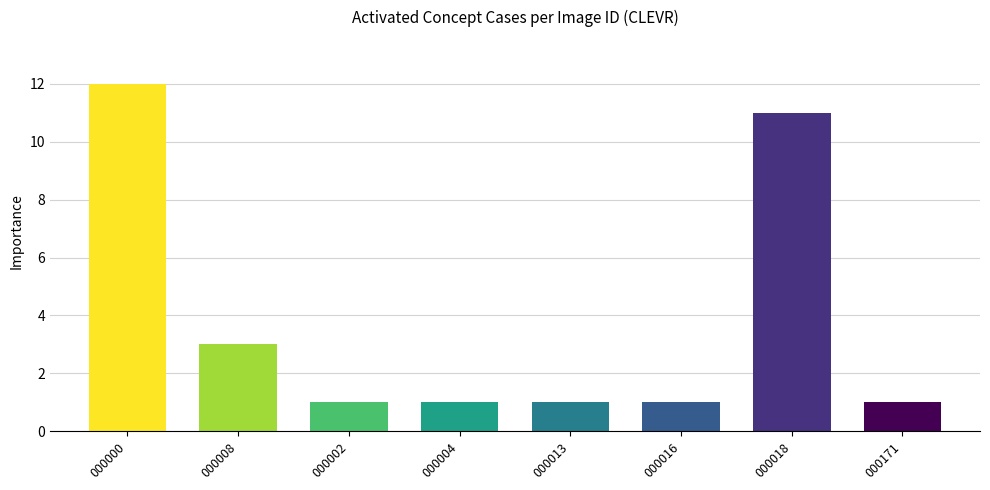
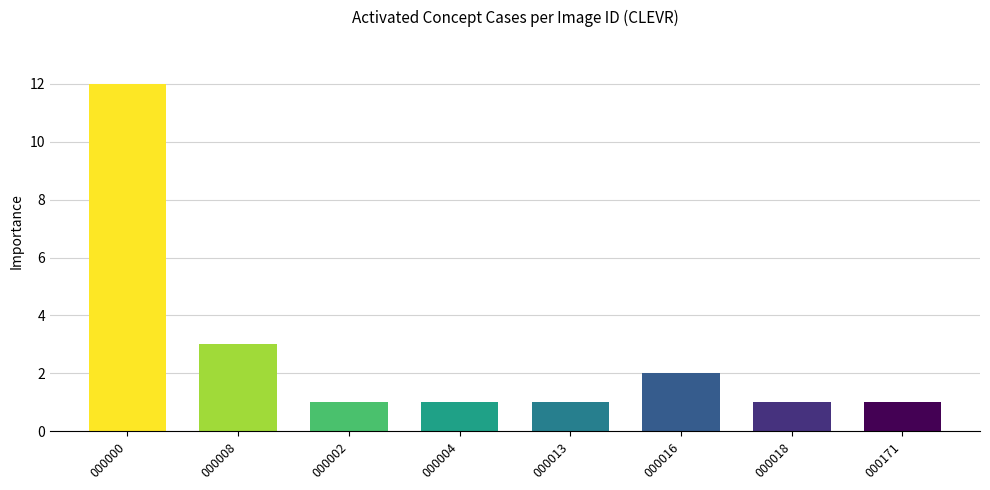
000016: 1 -> 2
000018: 11 -> 1
